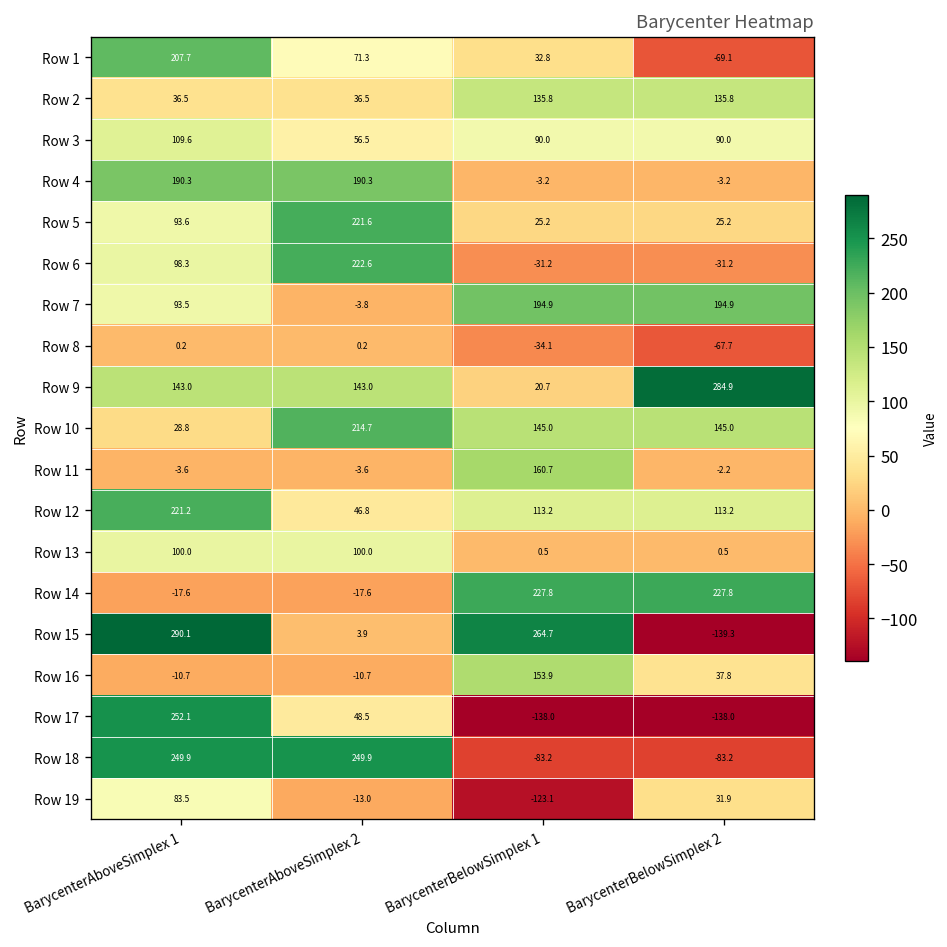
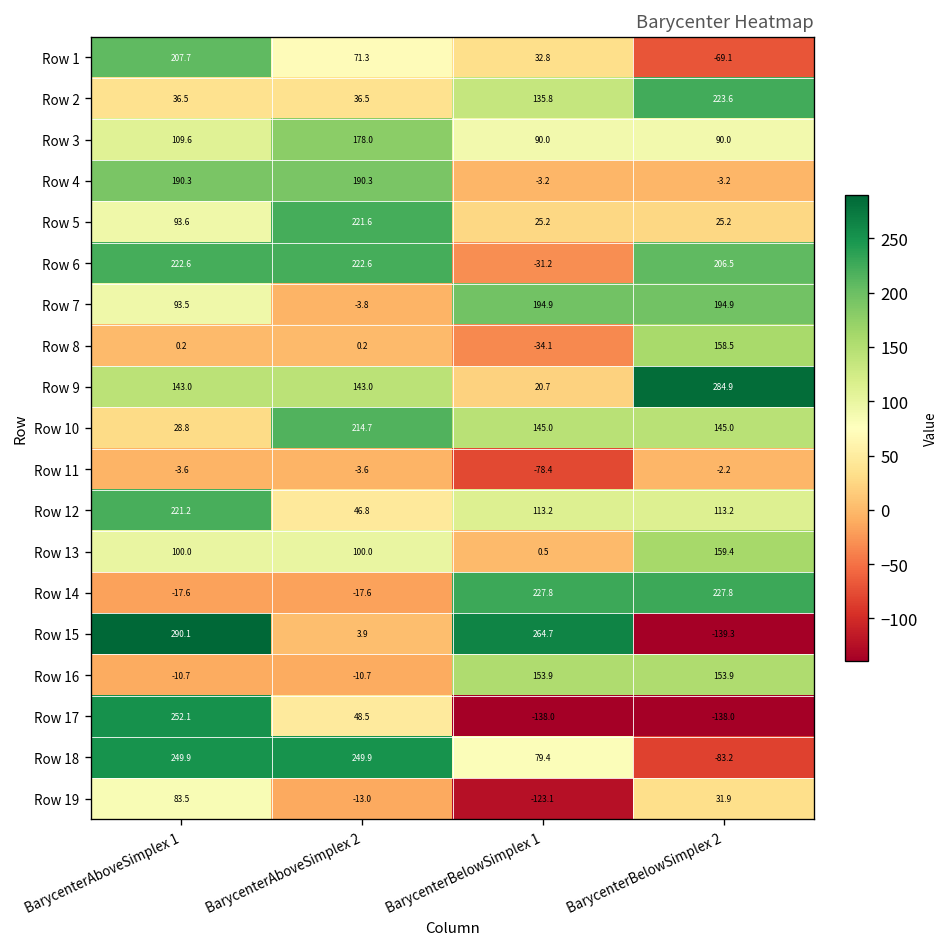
Row 2, BarycenterBelowSimplex 2: 135.8 -> 223.6
Row 3, BarycenterAboveSimplex 2: 56.5 -> 178.0
Row 6, BarycenterAboveSimplex 1: 98.3 -> 222.6
Row 6, BarycenterBelowSimplex 2: -31.2 -> 206.5
Row 8, BarycenterBelowSimplex 2: -67.7 -> 158.5
Row 11, BarycenterBelowSimplex 1: 160.7 -> -78.4
Row 13, BarycenterBelowSimplex 2: 0.5 -> 159.4
Row 16, BarycenterBelowSimplex 2: 37.8 -> 153.9
Row 18, BarycenterBelowSimplex 1: -83.2 -> 79.4
